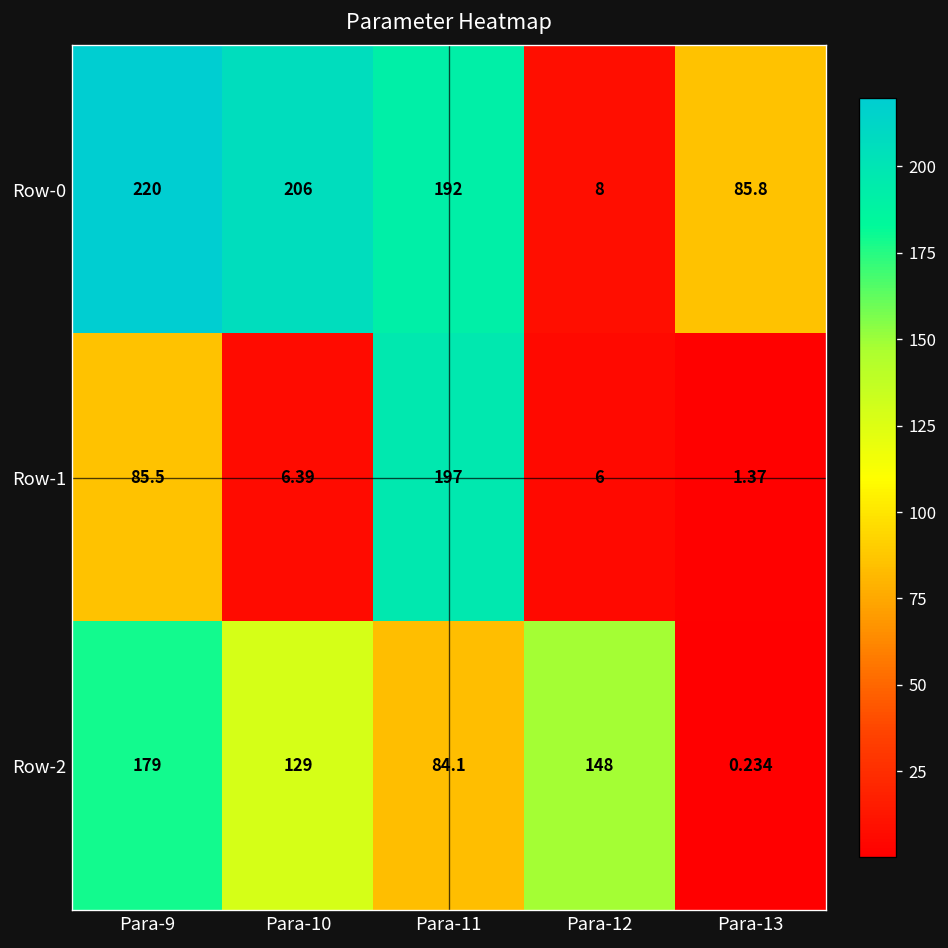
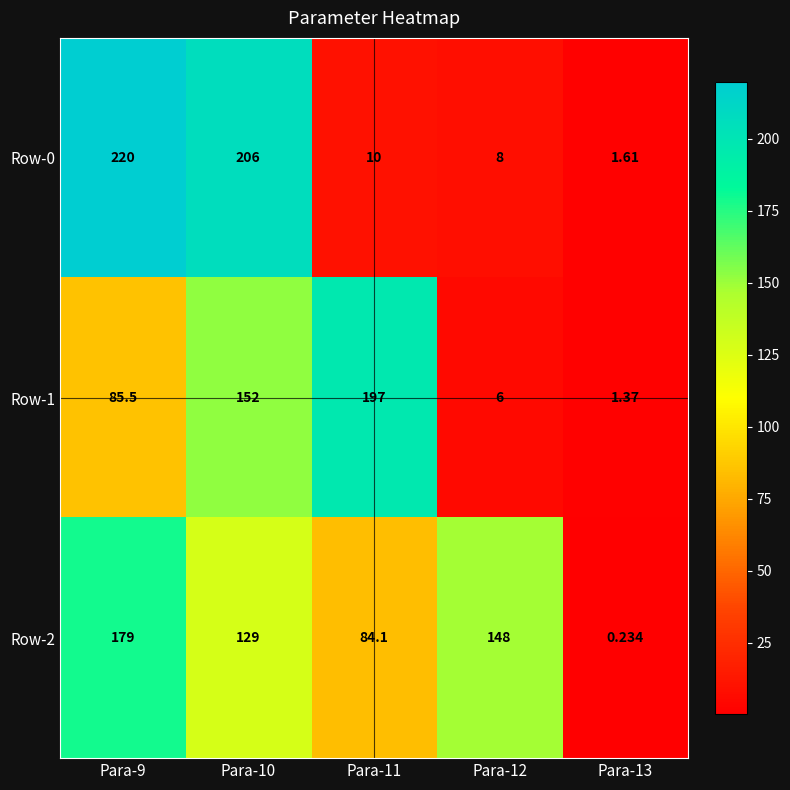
Row-0, Para-11: 192 -> 10
Row-0, Para-13: 85.8 -> 1.61
Row-1, Para-10: 6.39 -> 152
